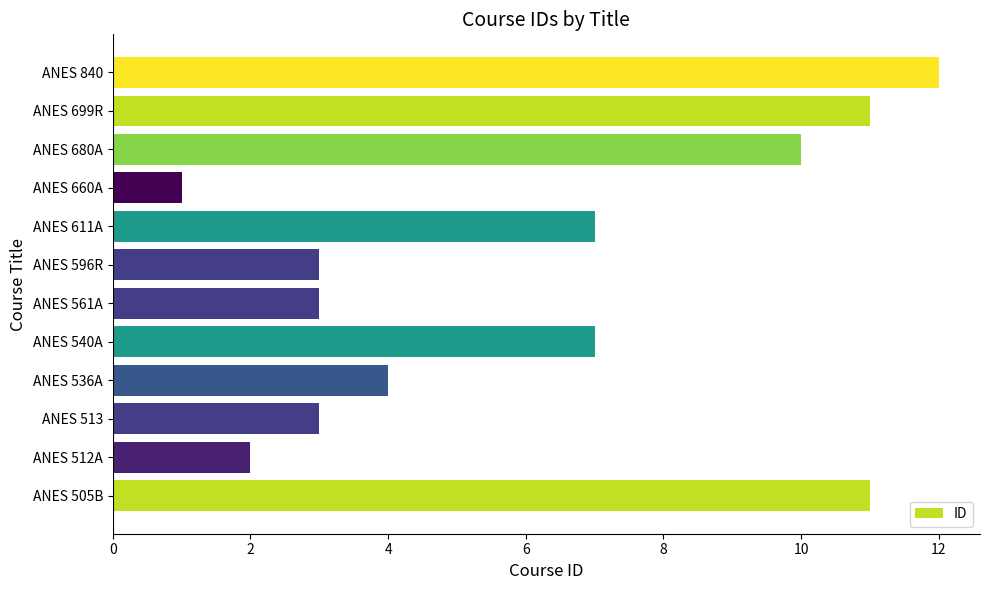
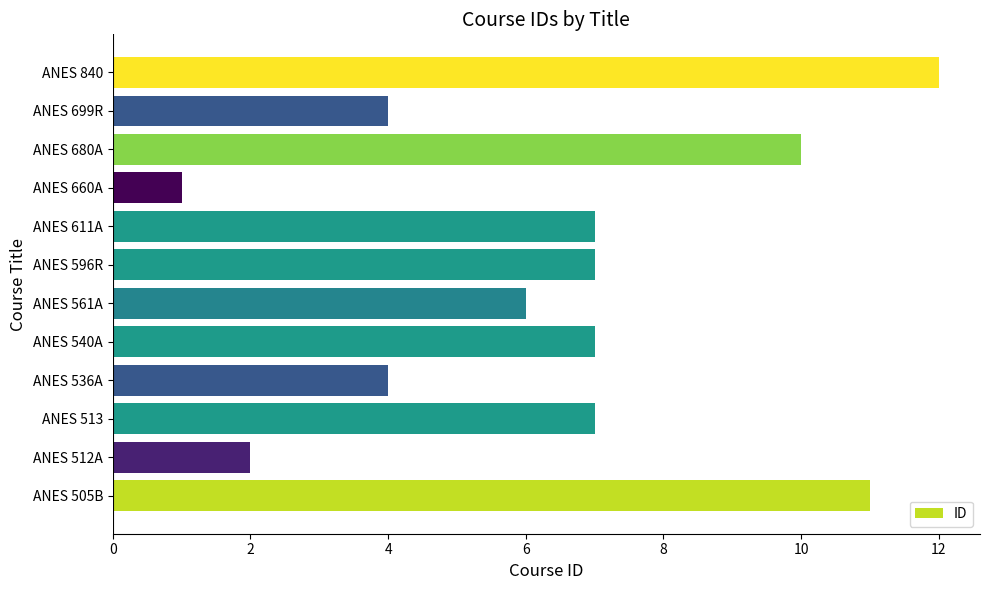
ANES 699R: 11 -> 4
ANES 596R: 3 -> 7
ANES 561A: 3 -> 6
ANES 513: 3 -> 7
